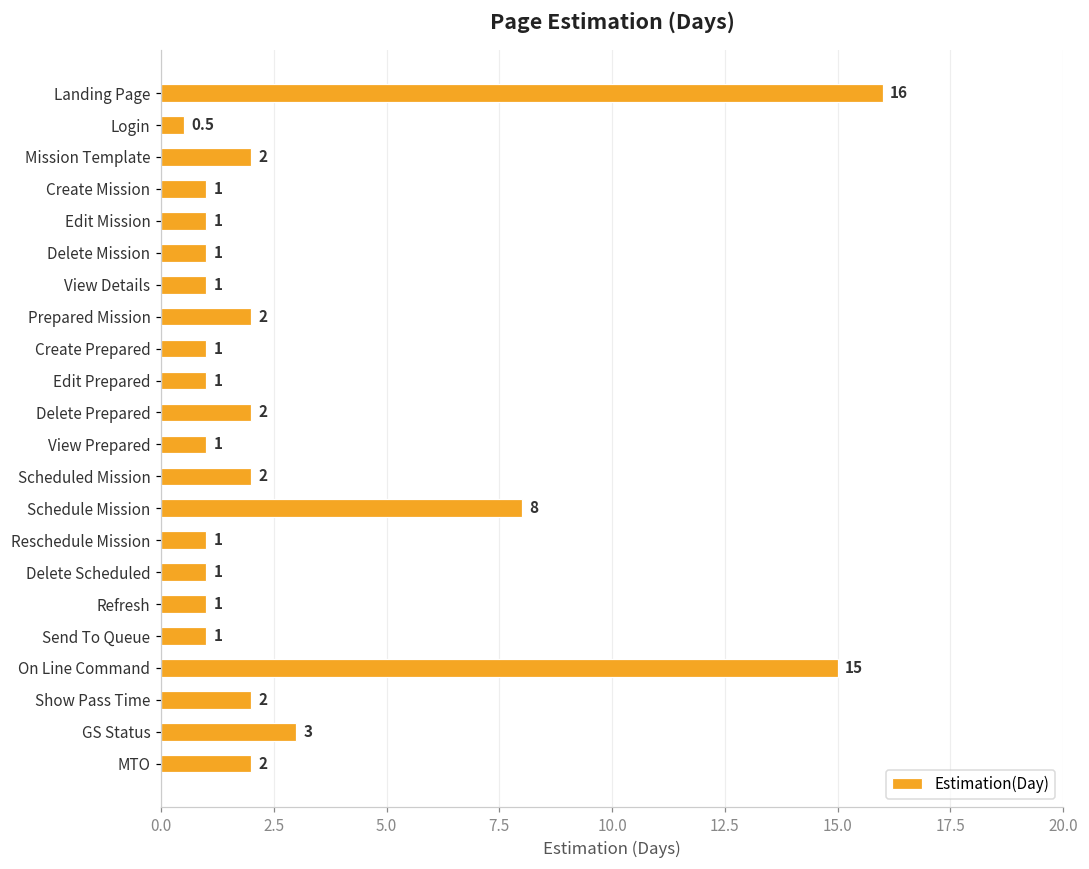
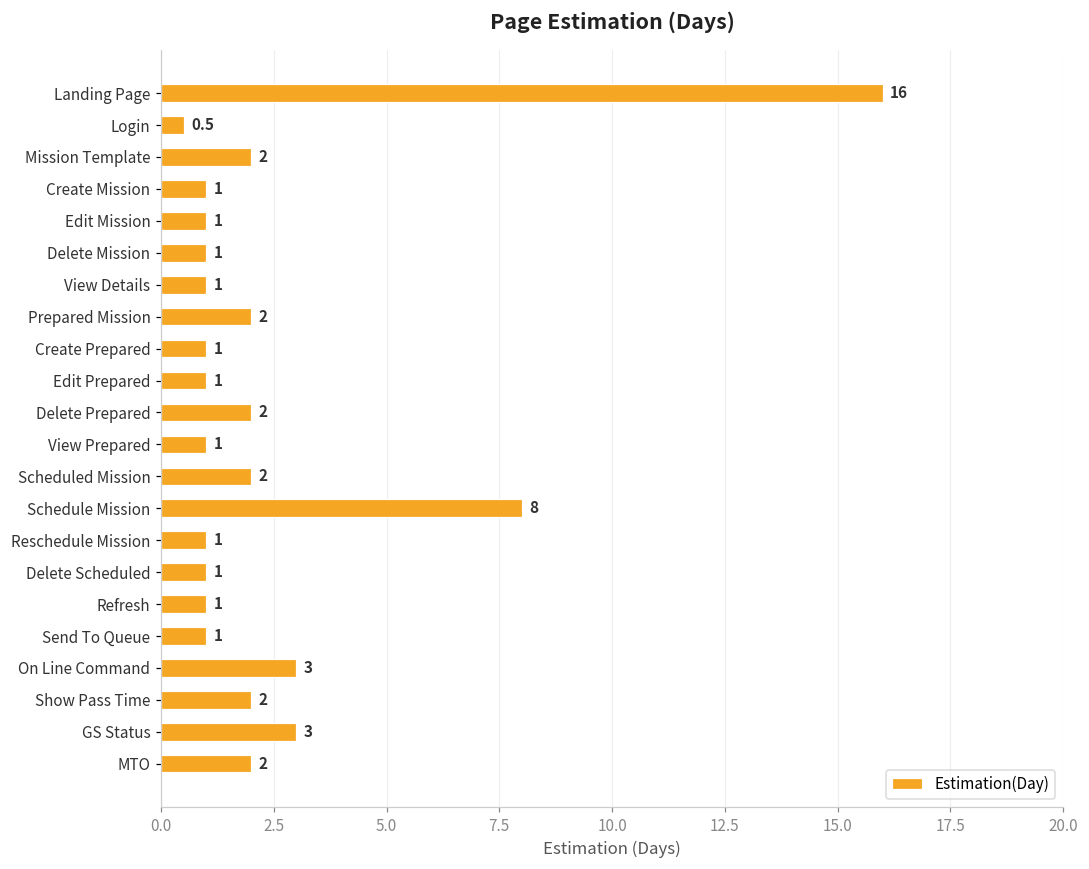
On Line Command: 15 -> 3
